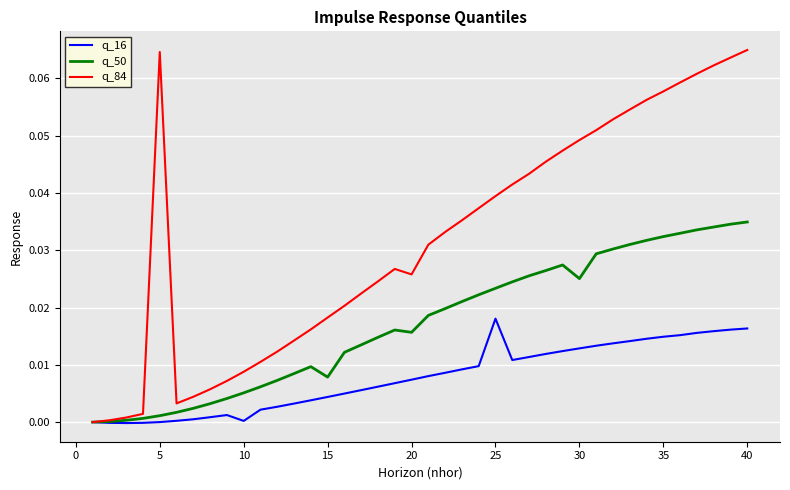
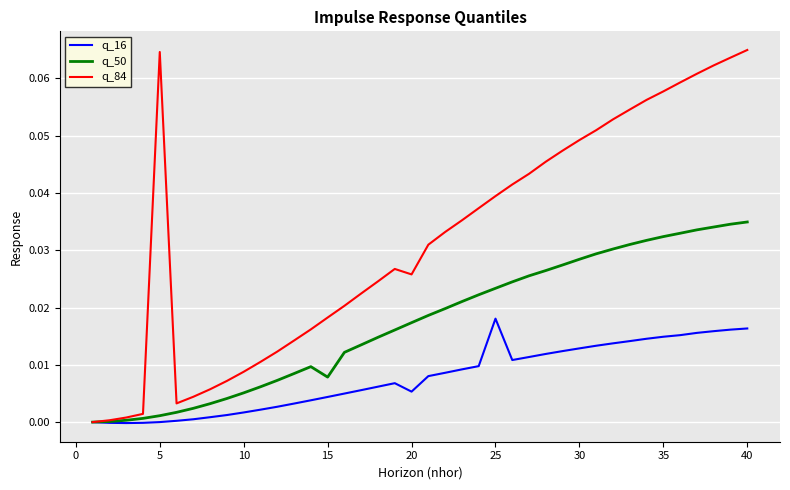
q_16, 10: 0.000 -> 0.002
q_16, 20: 0.007 -> 0.005
q_50, 20: 0.016 -> 0.017
q_50, 30: 0.025 -> 0.028
